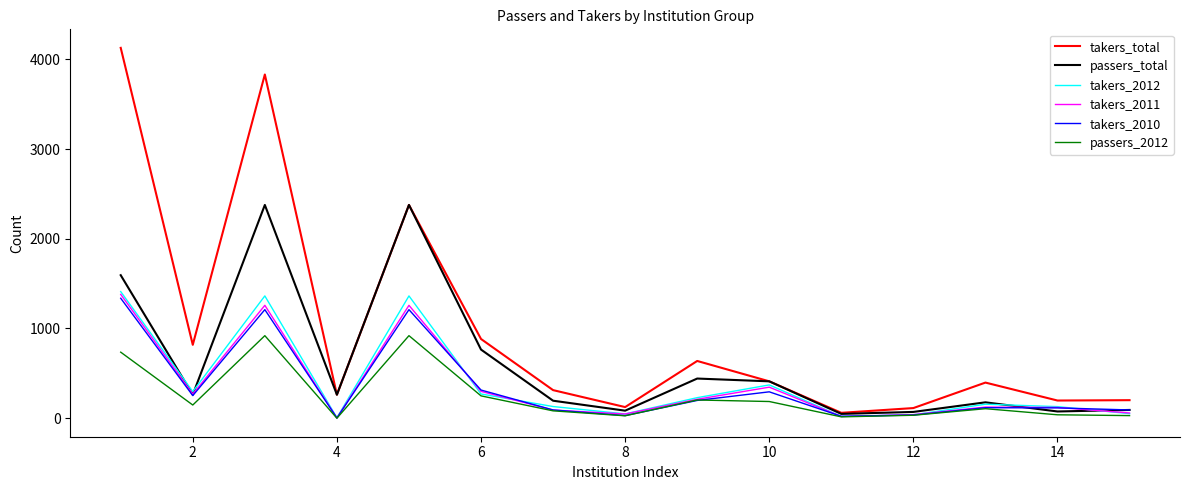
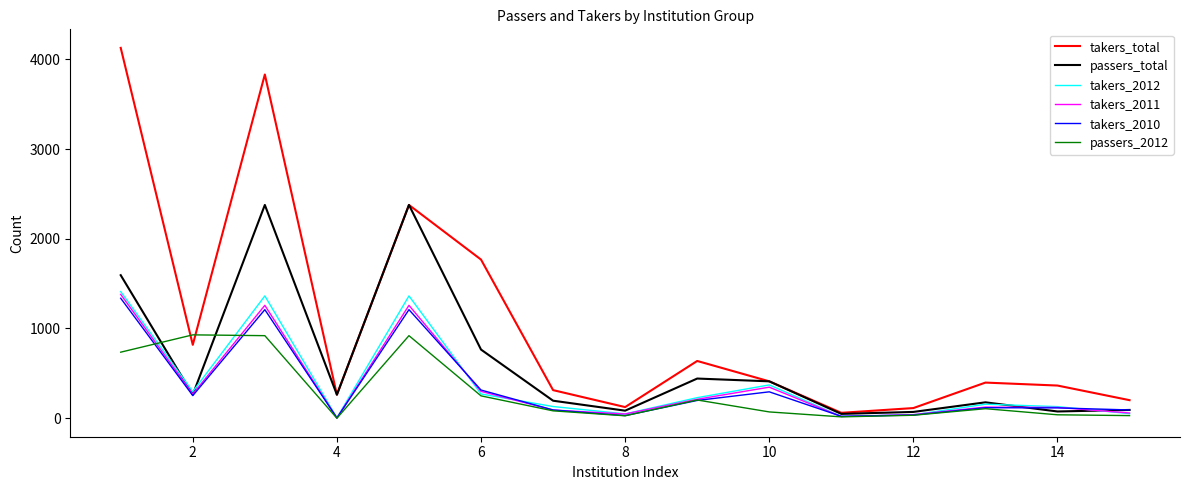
passers_2012, 2: 100 -> 900
takers_total, 6: 900 -> 1800
passers_2012, 10: 200 -> 100
takers_total, 14: 200 -> 400
